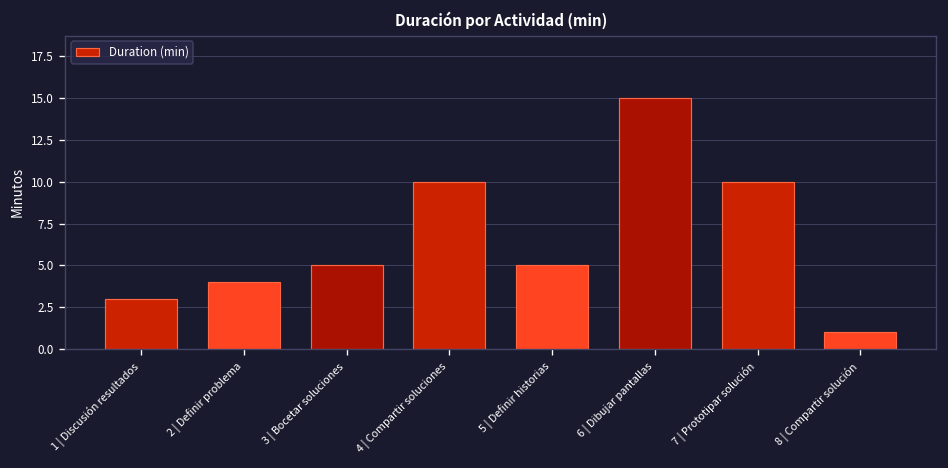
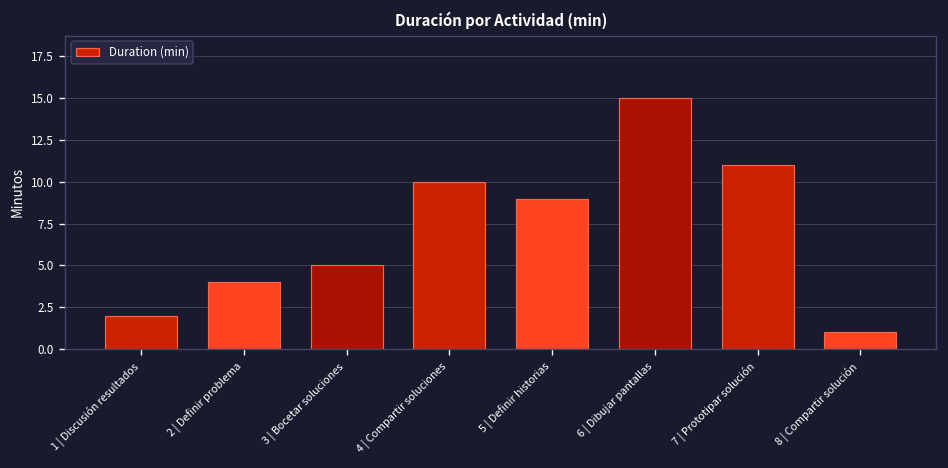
1 | Discusión resultados: 3 -> 2
5 | Definir historias: 5 -> 9
7 | Prototipar solución: 10 -> 11
